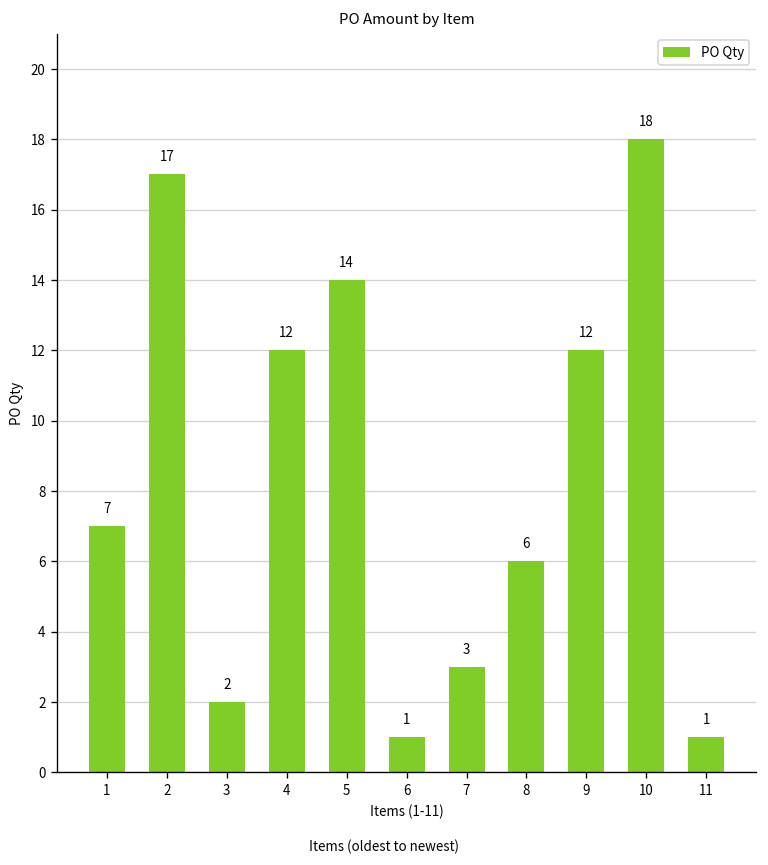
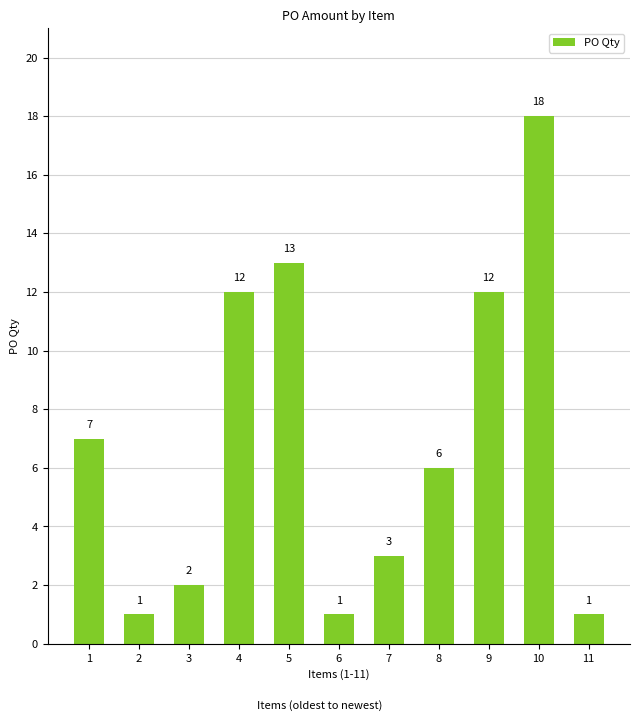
2: 17 -> 1
5: 14 -> 13
